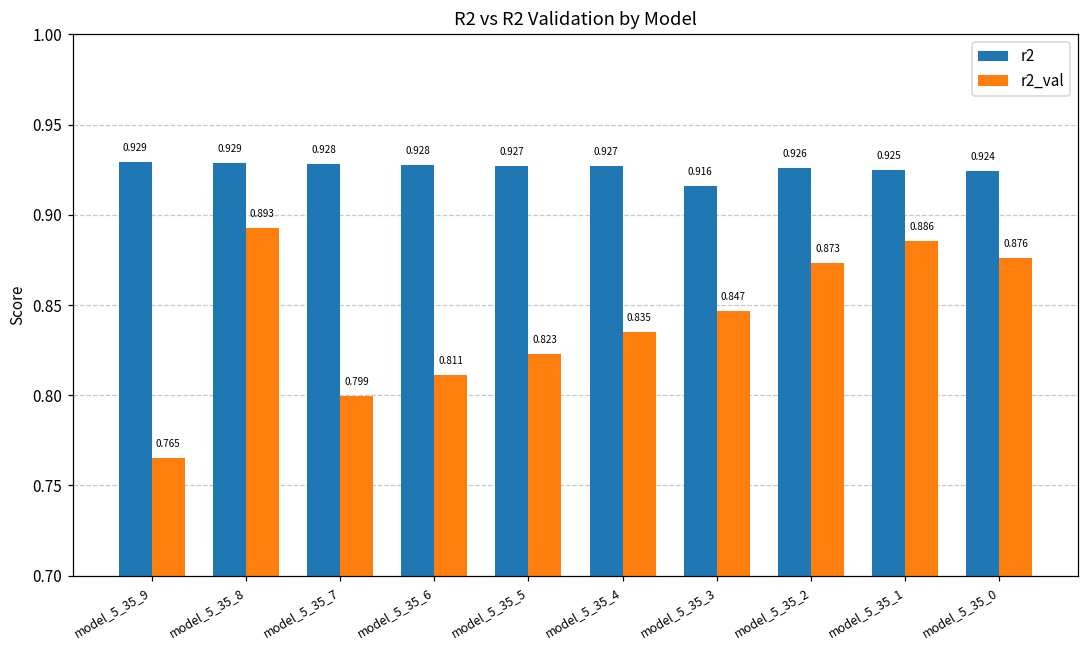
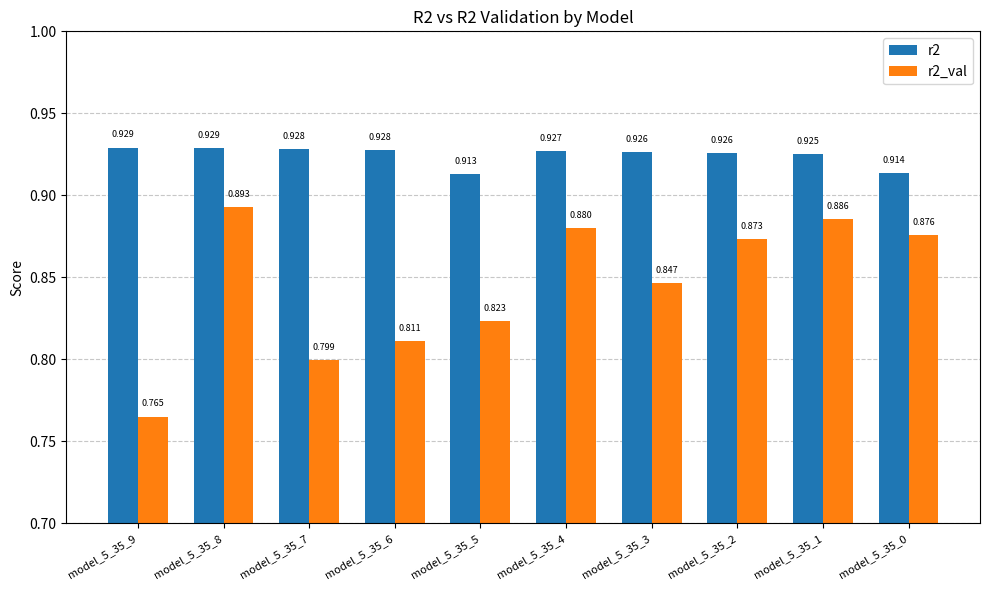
r2, model_5_35_5: 0.927 -> 0.913
r2_val, model_5_35_4: 0.835 -> 0.880
r2, model_5_35_3: 0.916 -> 0.926
r2, model_5_35_0: 0.924 -> 0.914
